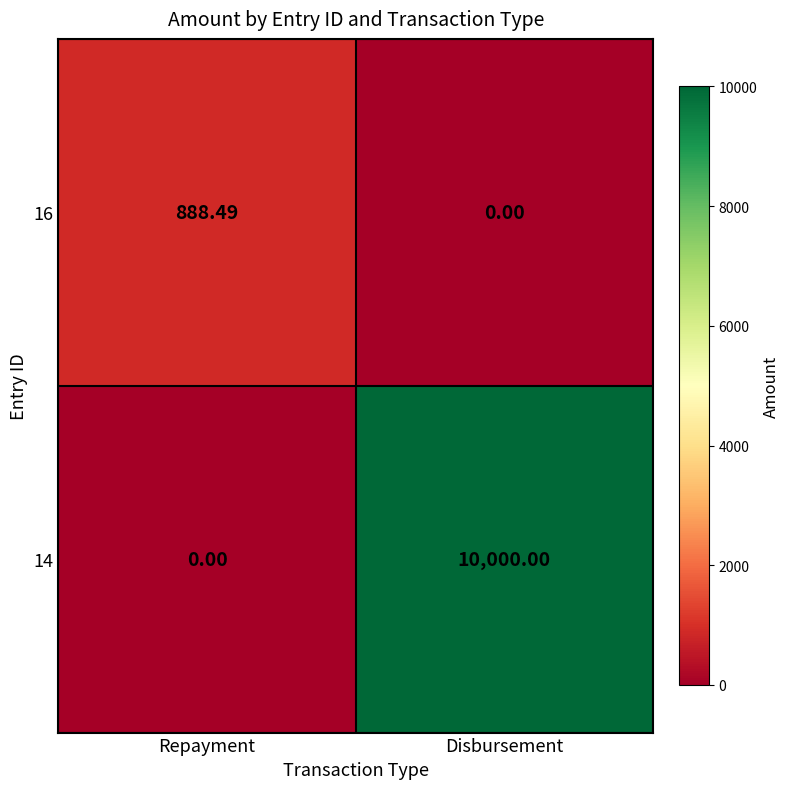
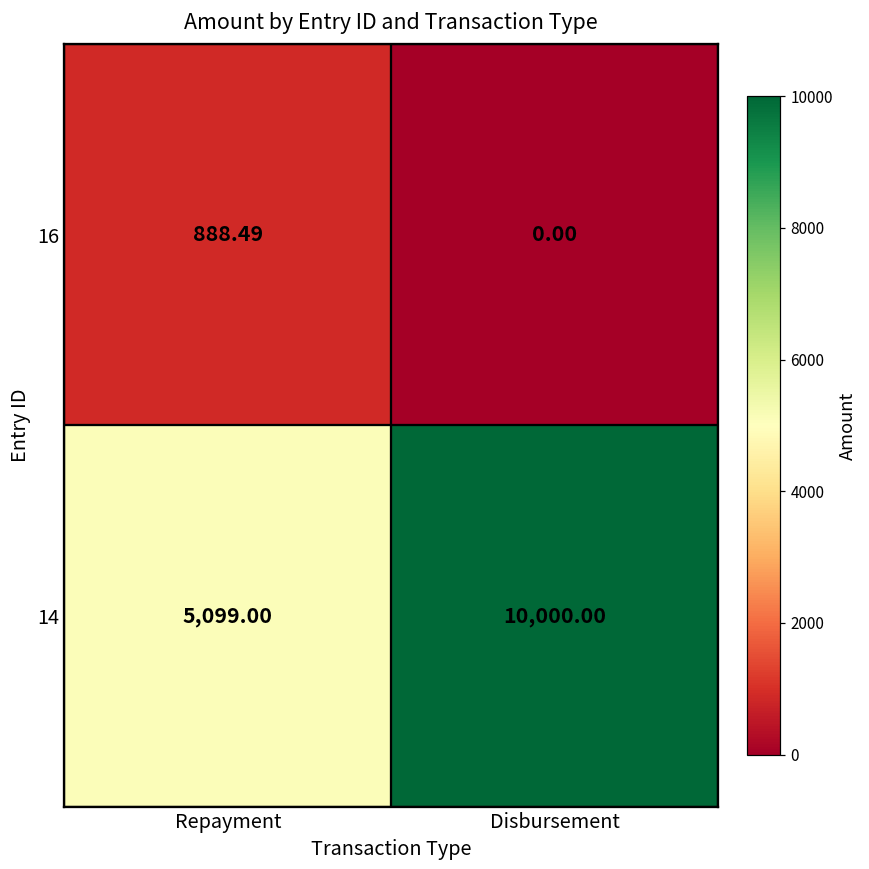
14, Repayment: 0.00 -> 5,099.00
